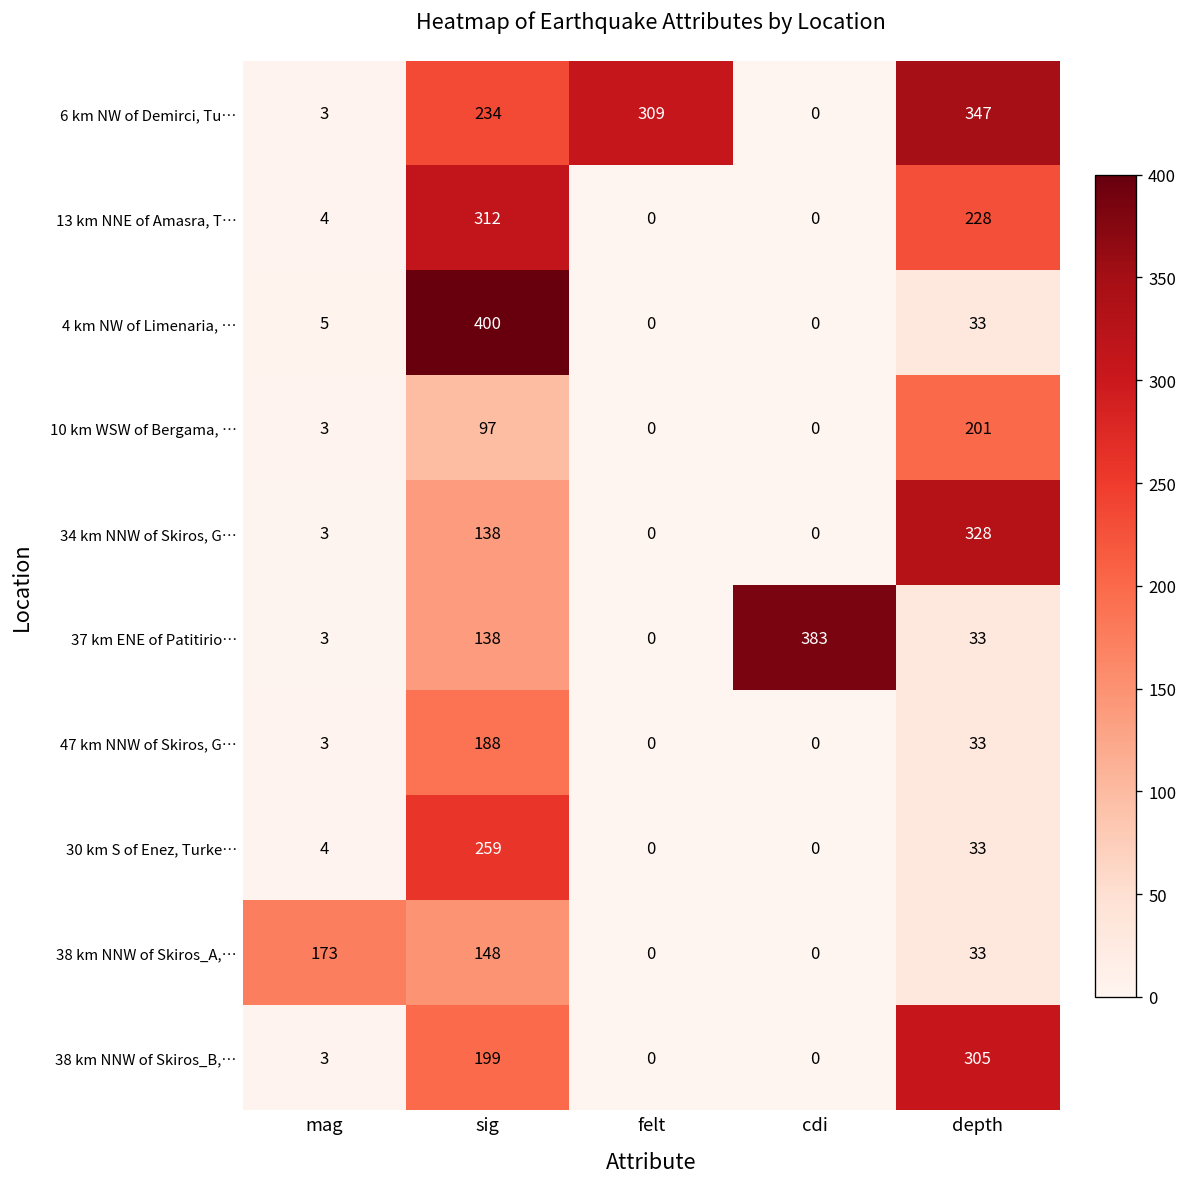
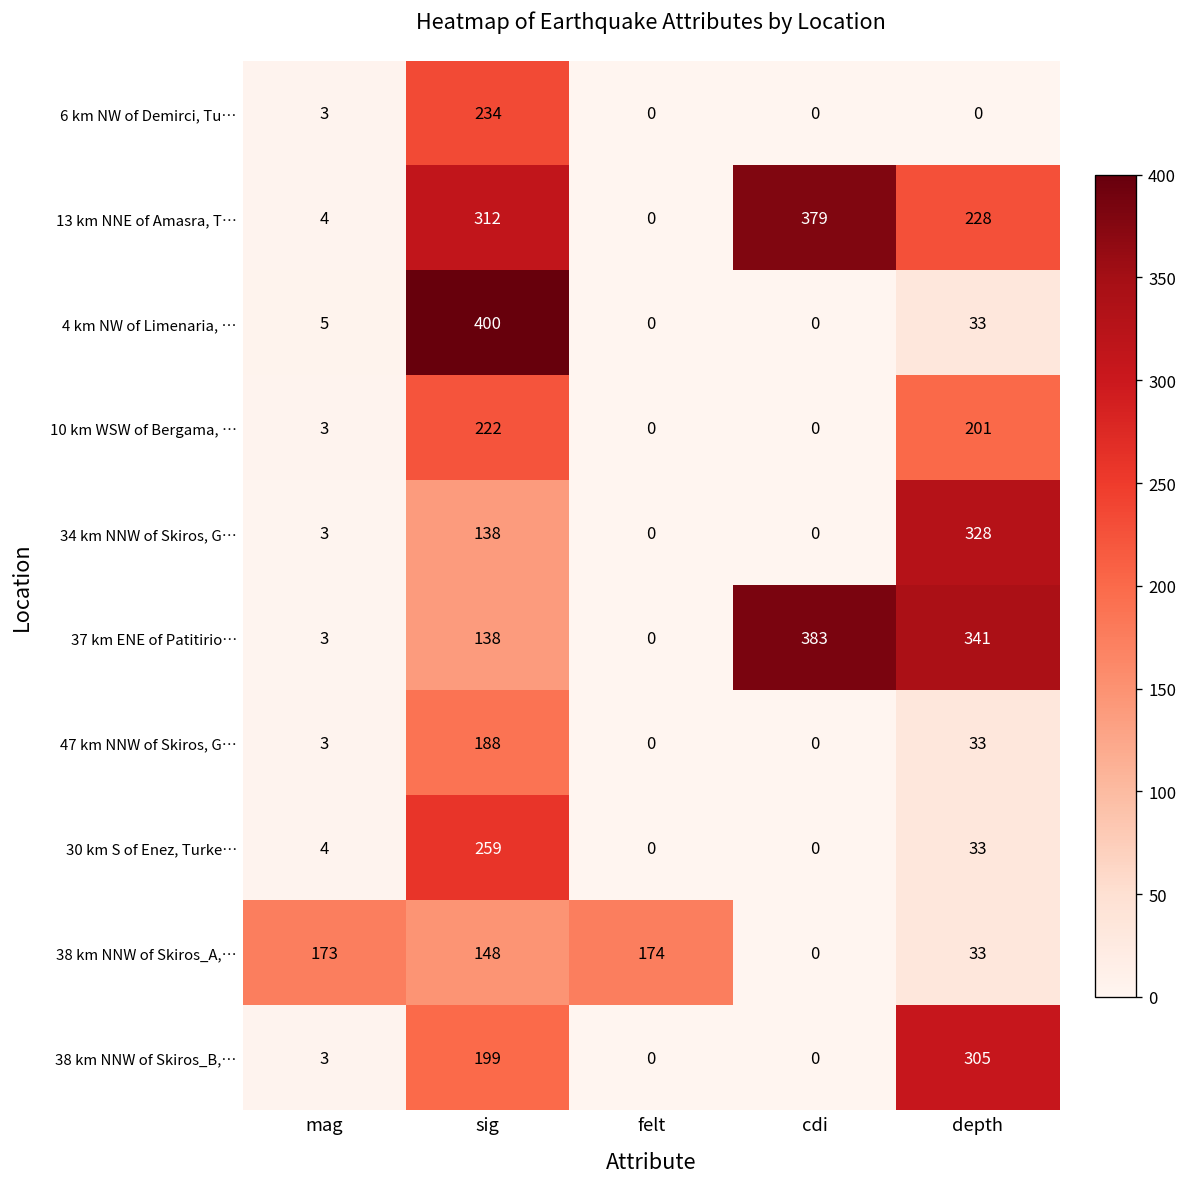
6 km NW of Demirci, Tu…, felt: 309 -> 0
6 km NW of Demirci, Tu…, depth: 347 -> 0
13 km NNE of Amasra, T…, cdi: 0 -> 379
10 km WSW of Bergama, …, sig: 97 -> 222
37 km ENE of Patitirio…, depth: 33 -> 341
38 km NNW of Skiros_A,…, felt: 0 -> 174
